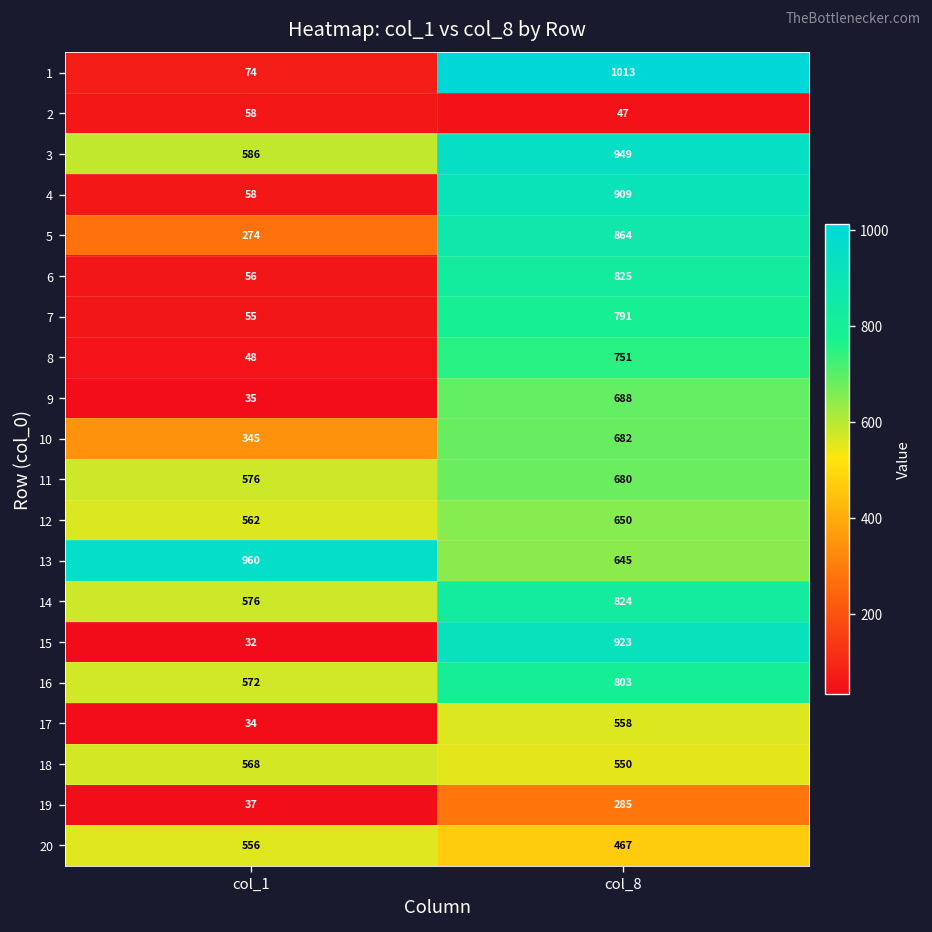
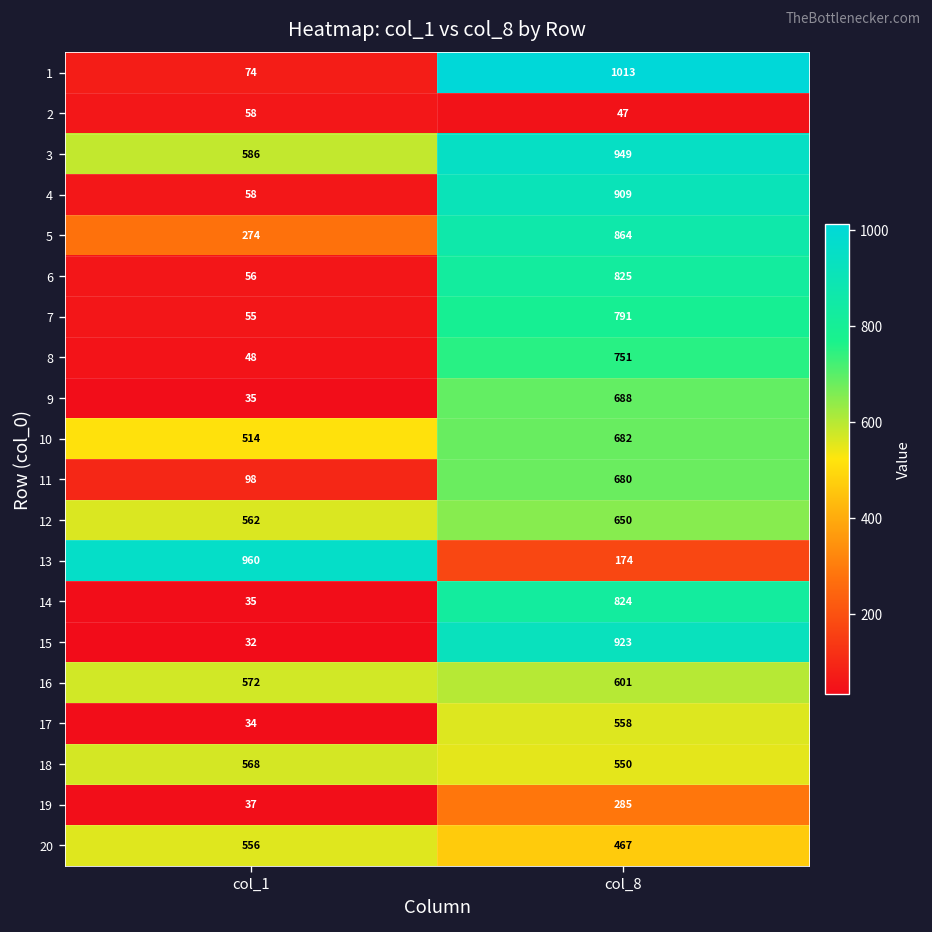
10, col_1: 345 -> 514
11, col_1: 576 -> 98
13, col_8: 645 -> 174
14, col_1: 576 -> 35
16, col_8: 803 -> 601
